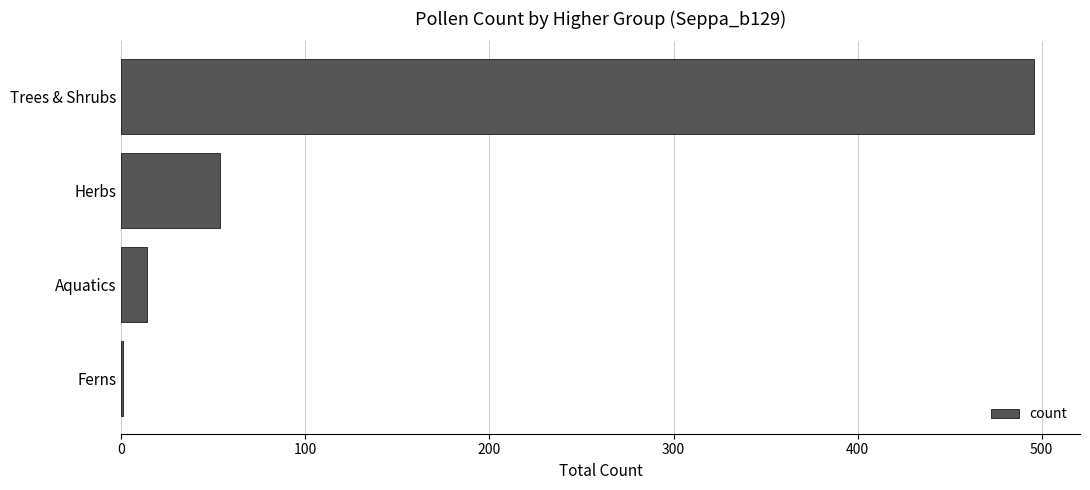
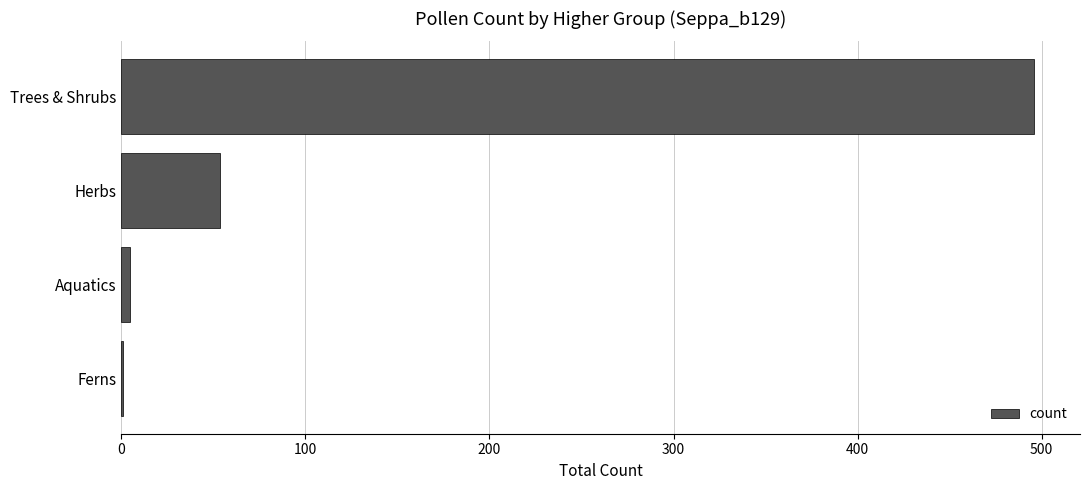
Aquatics: 14 -> 5
